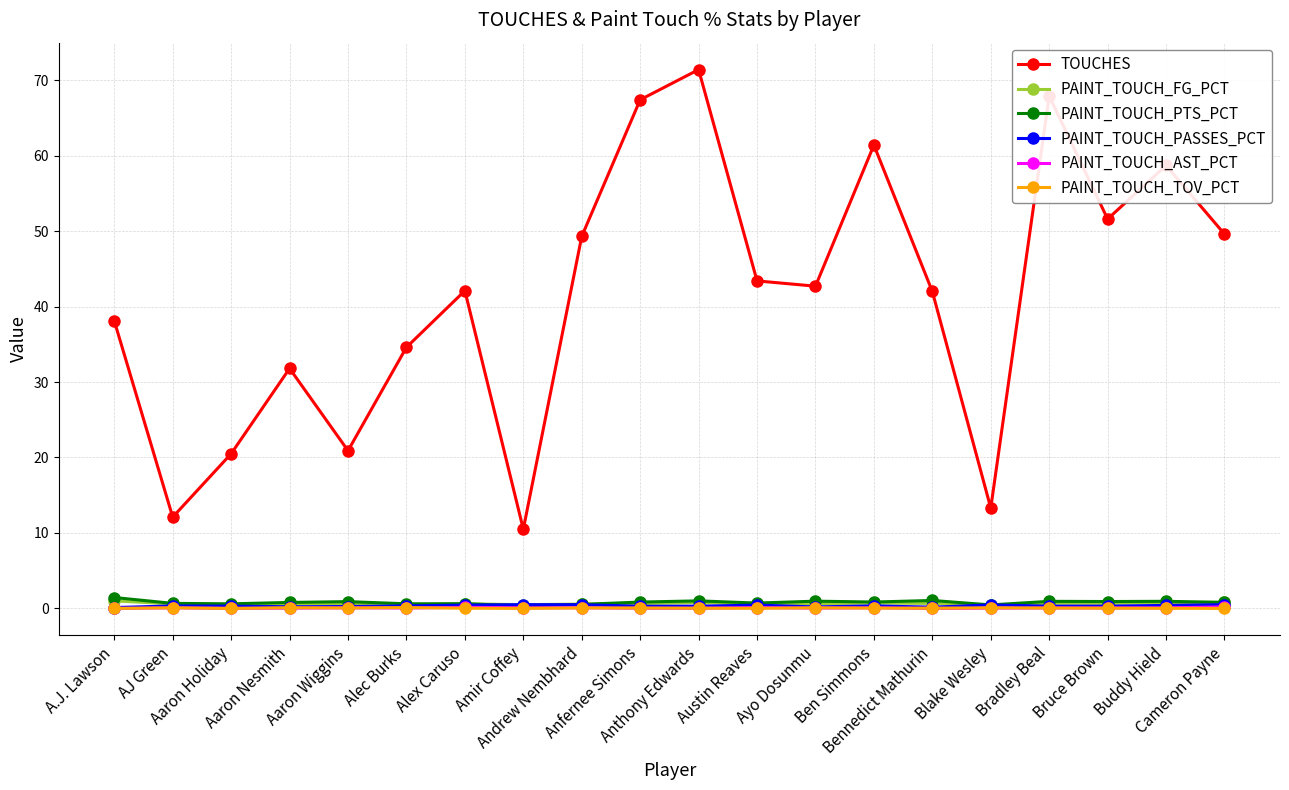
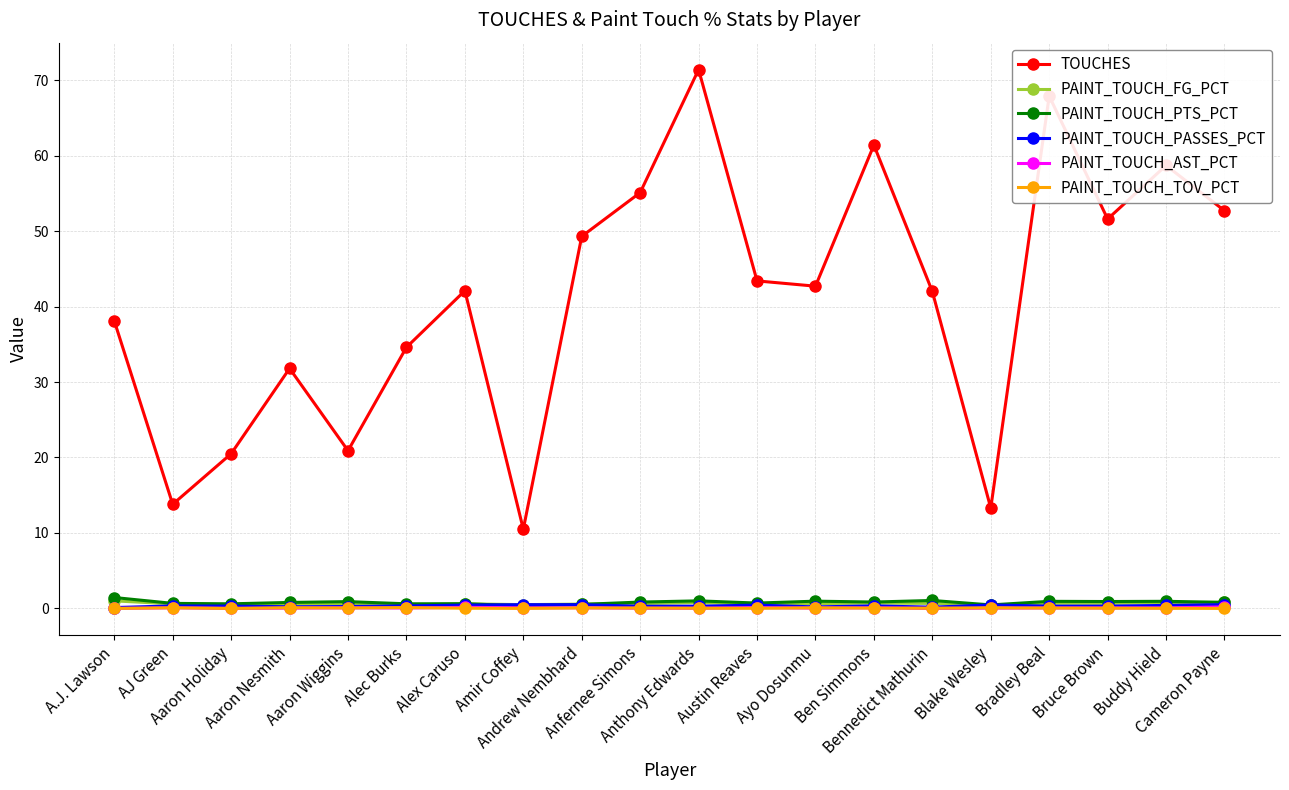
TOUCHES, AJ Green: 12 -> 14
TOUCHES, Anfernee Simons: 67 -> 55
TOUCHES, Cameron Payne: 50 -> 53
